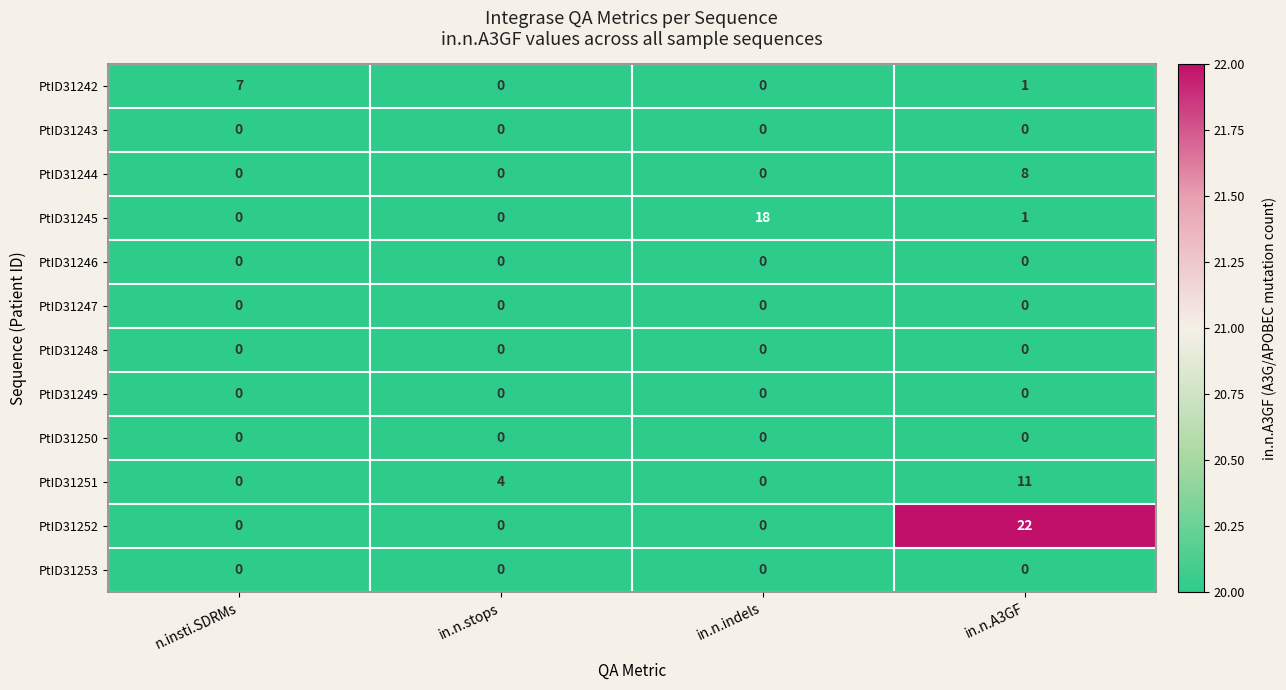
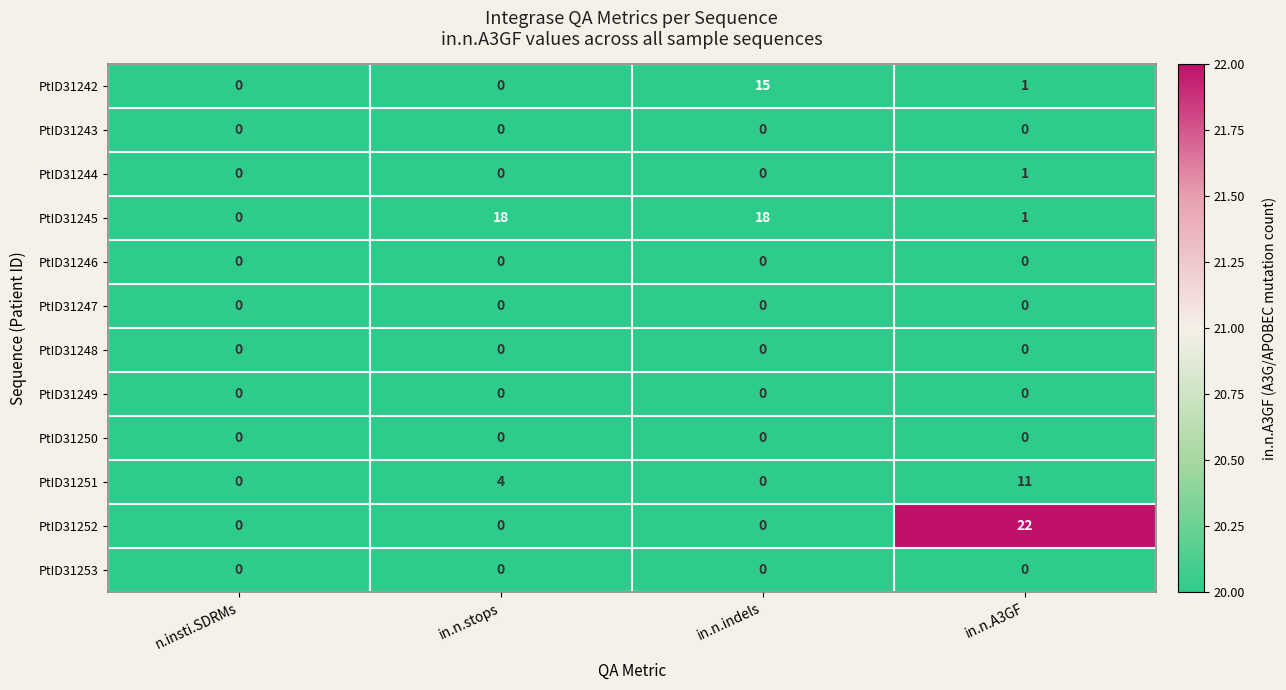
PtID31242, n.insti.SDRMs: 7 -> 0
PtID31242, in.n.indels: 0 -> 15
PtID31244, in.n.A3GF: 8 -> 1
PtID31245, in.n.stops: 0 -> 18
